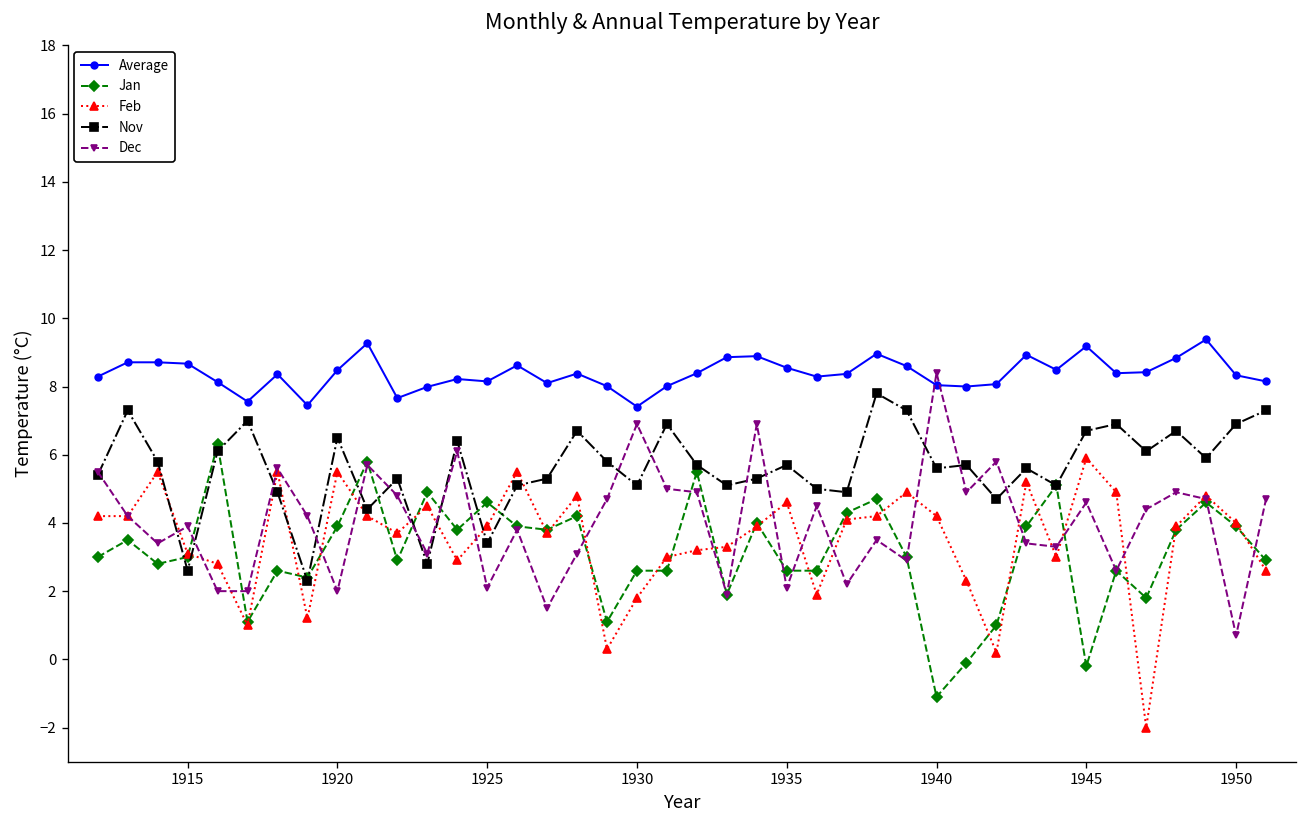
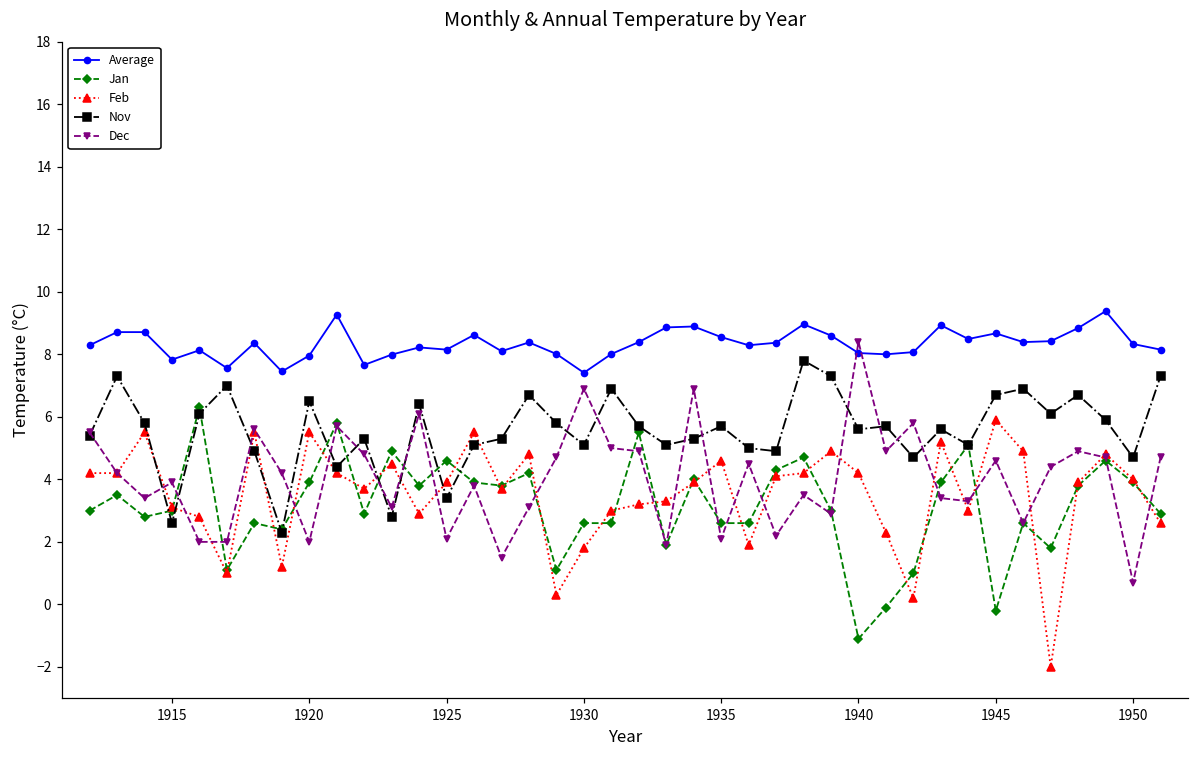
Average, 1915: 8.7 -> 7.8
Average, 1920: 8.5 -> 8.0
Average, 1945: 9.2 -> 8.7
Nov, 1950: 6.9 -> 4.7
